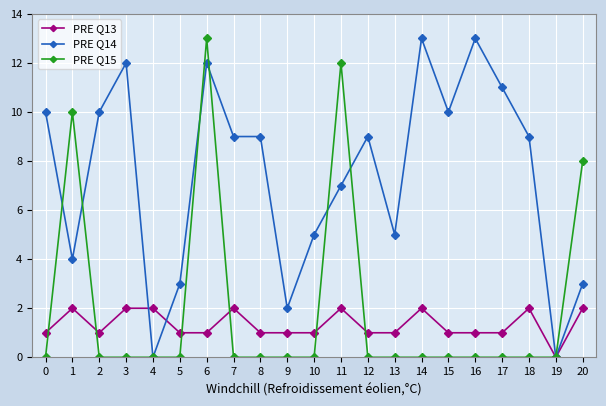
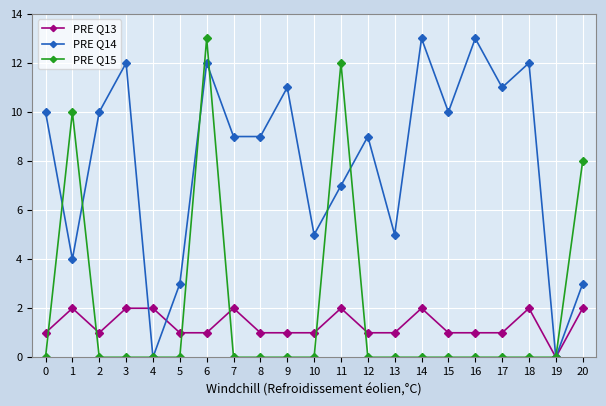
PRE Q14, 9: 2 -> 11
PRE Q14, 18: 9 -> 12
